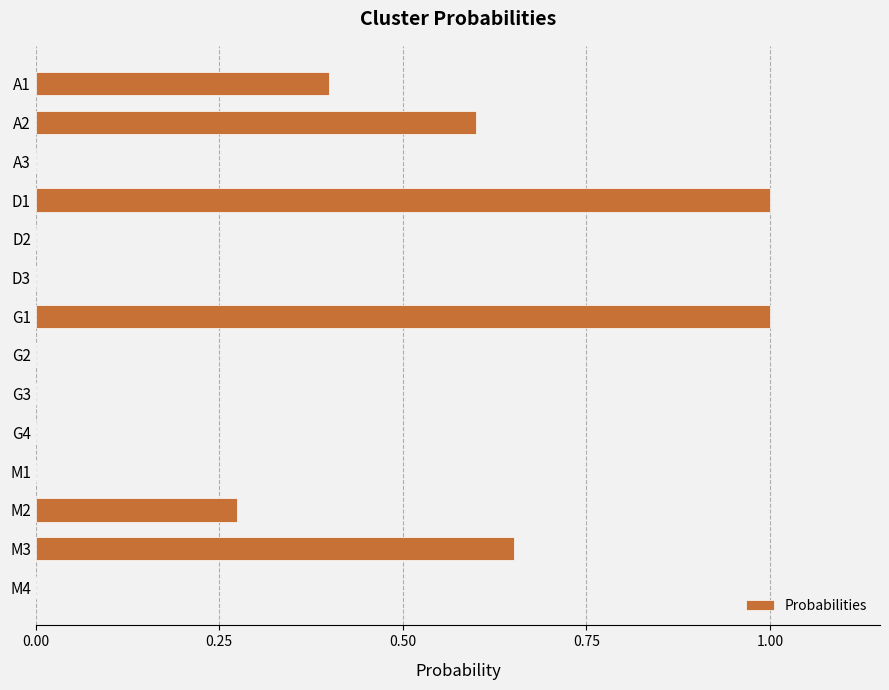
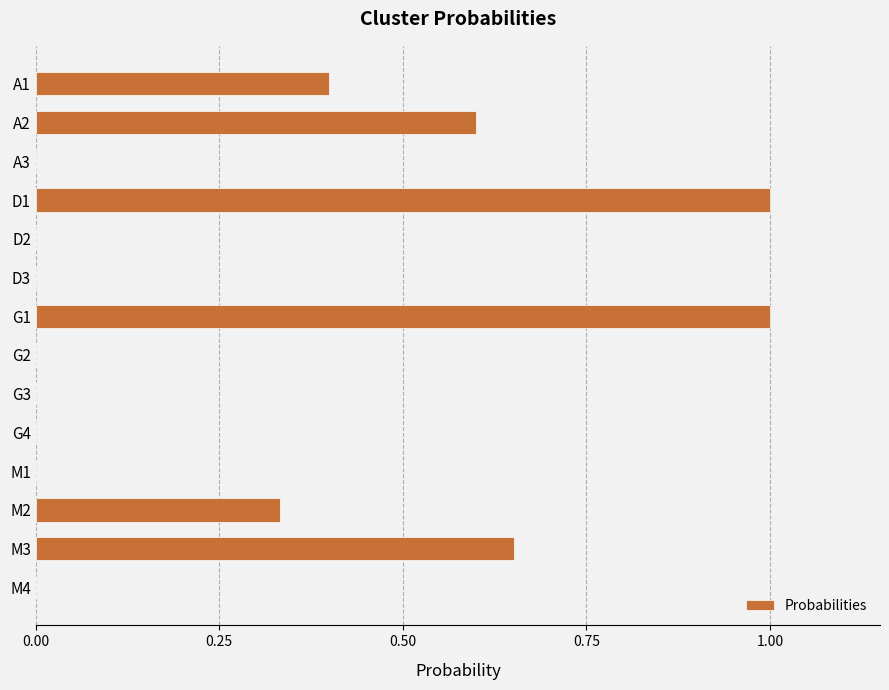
M2: 0.27 -> 0.33
